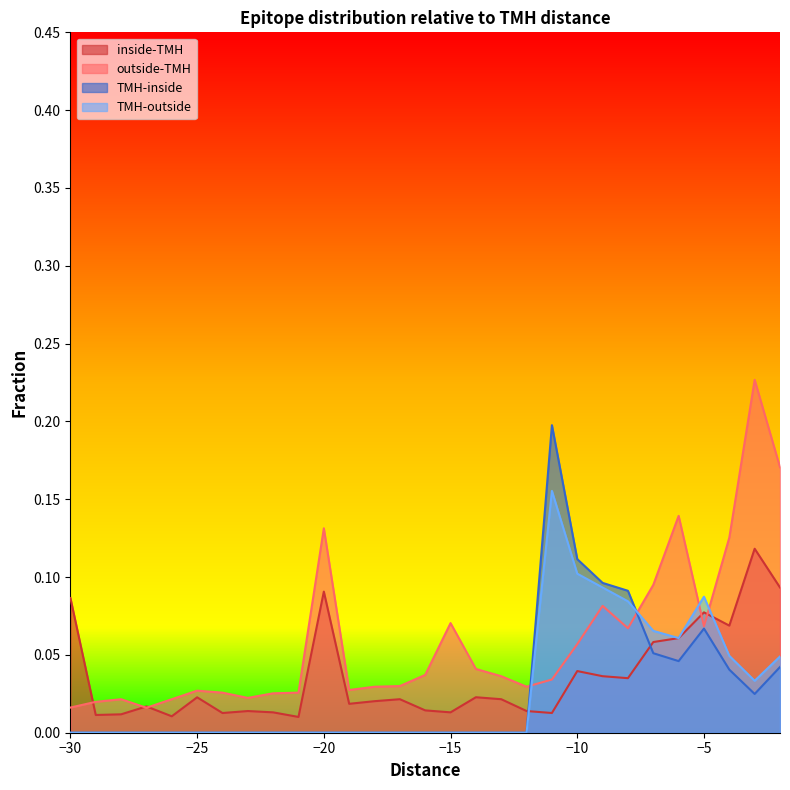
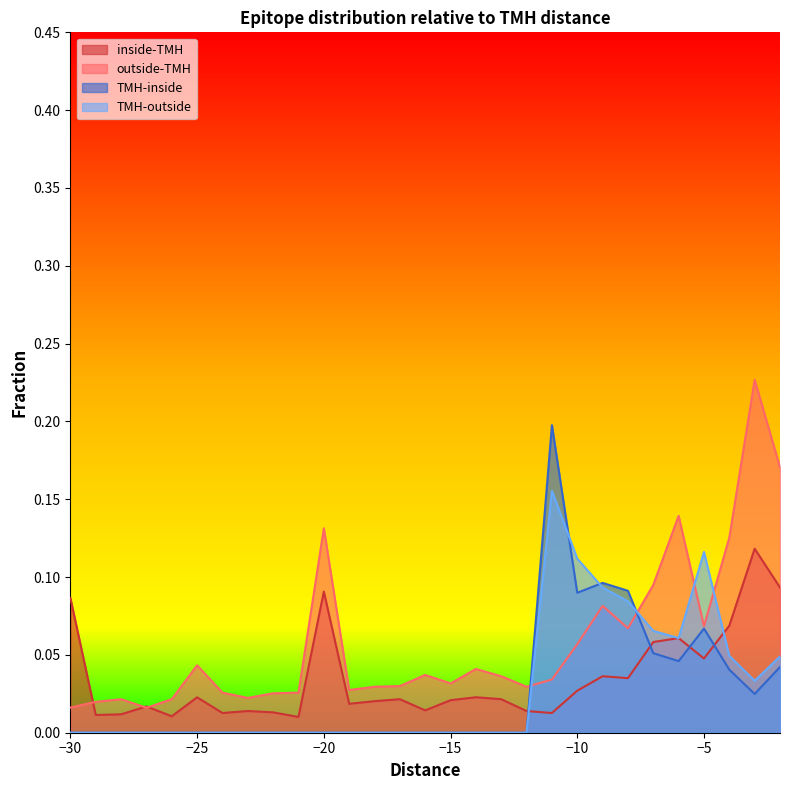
outside-TMH, −25: 0.027 -> 0.043
inside-TMH, −15: 0.013 -> 0.021
outside-TMH, −15: 0.070 -> 0.032
inside-TMH, −10: 0.040 -> 0.027
TMH-inside, −10: 0.112 -> 0.090
TMH-outside, −10: 0.102 -> 0.112
inside-TMH, −5: 0.077 -> 0.048
TMH-outside, −5: 0.087 -> 0.116
